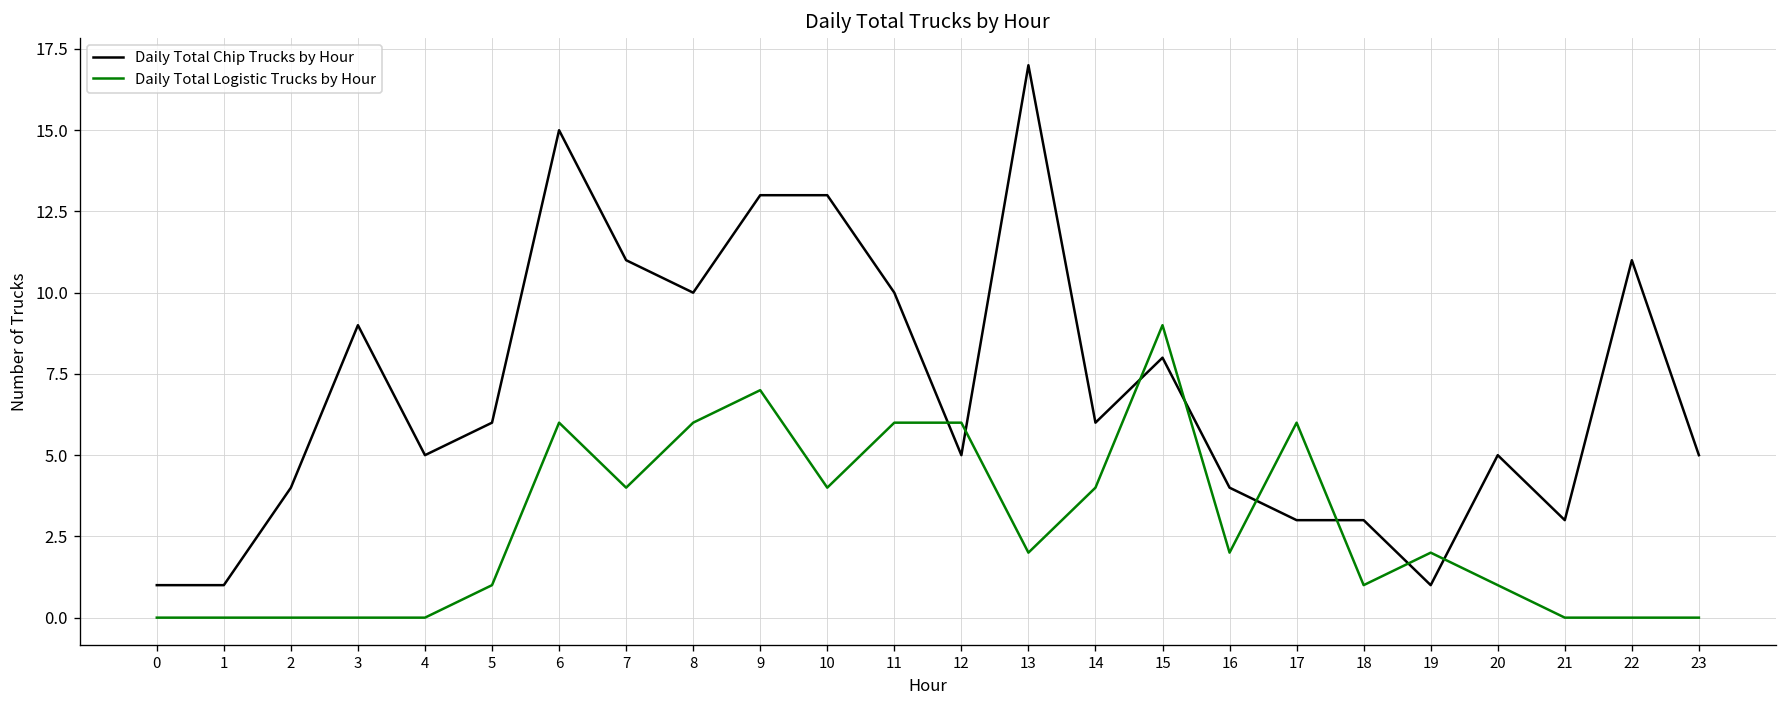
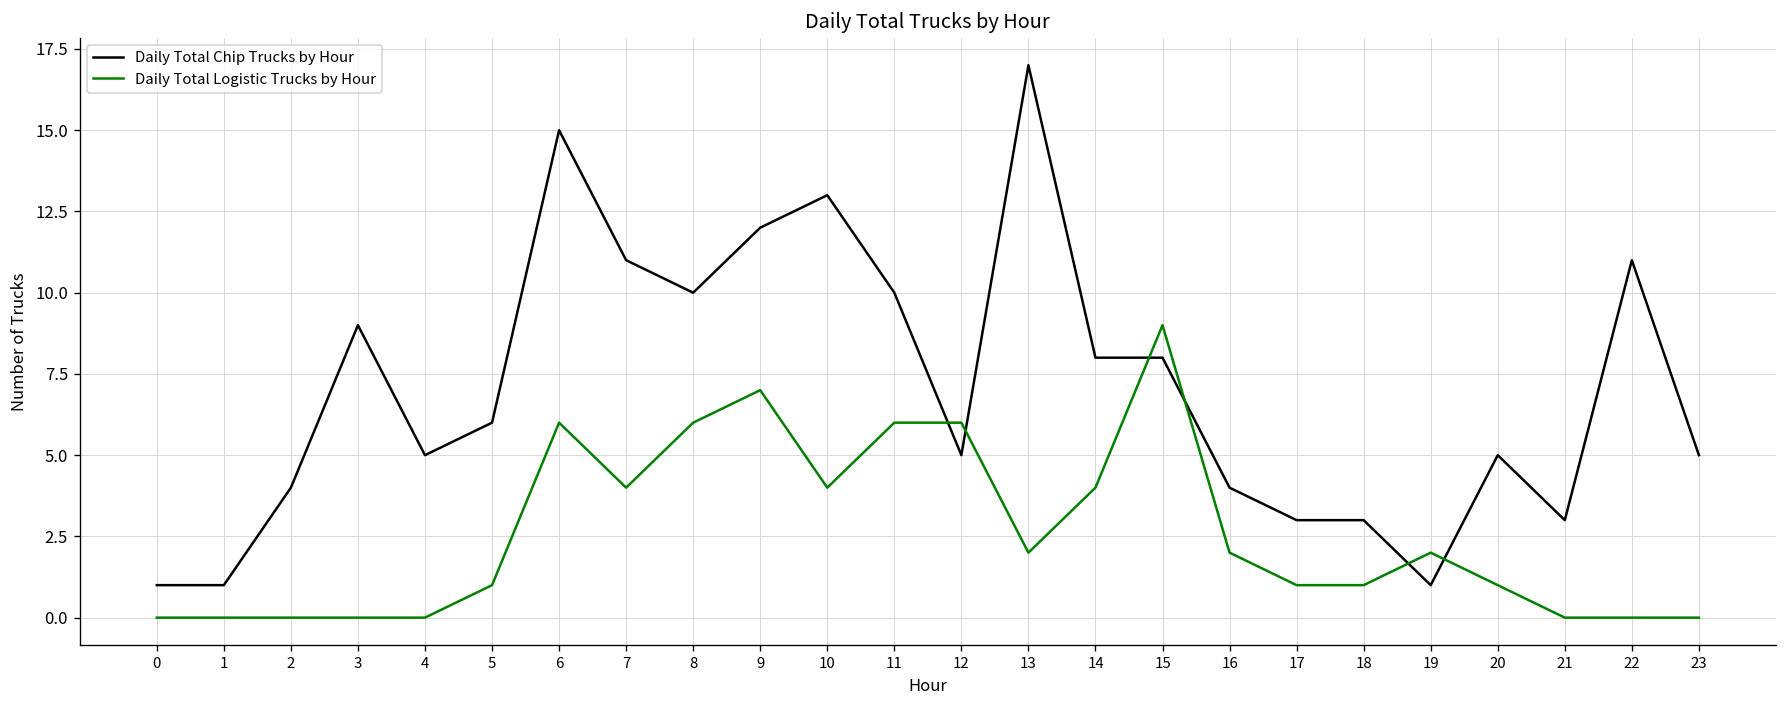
Daily Total Chip Trucks by Hour, 9: 13 -> 12
Daily Total Chip Trucks by Hour, 14: 6 -> 8
Daily Total Logistic Trucks by Hour, 17: 6 -> 1
